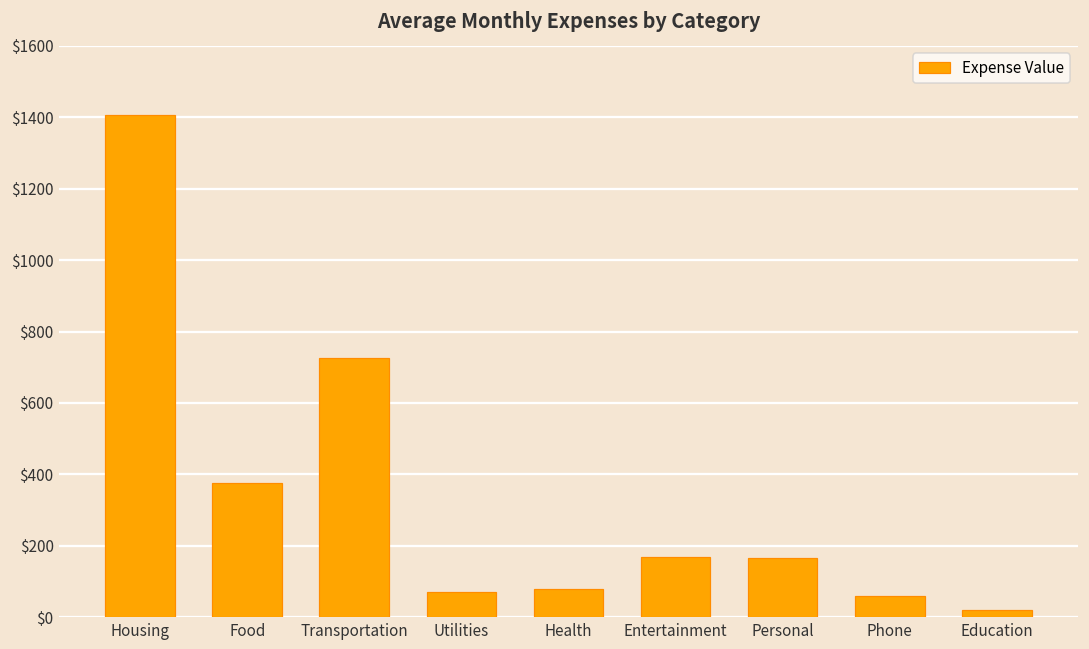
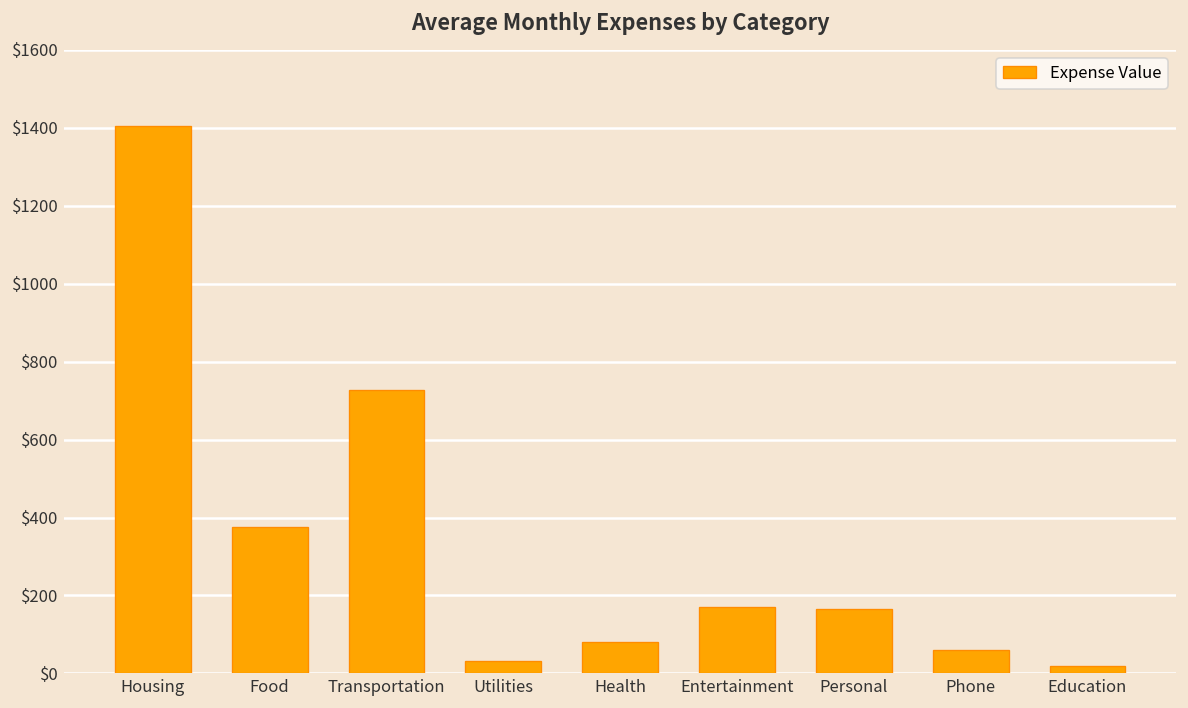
Utilities: $70 -> $30
